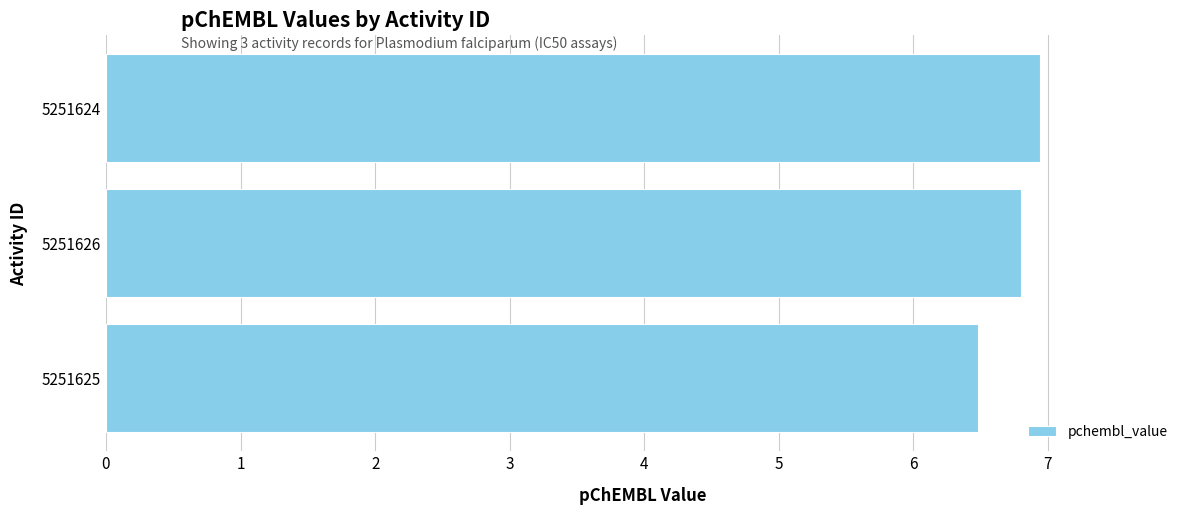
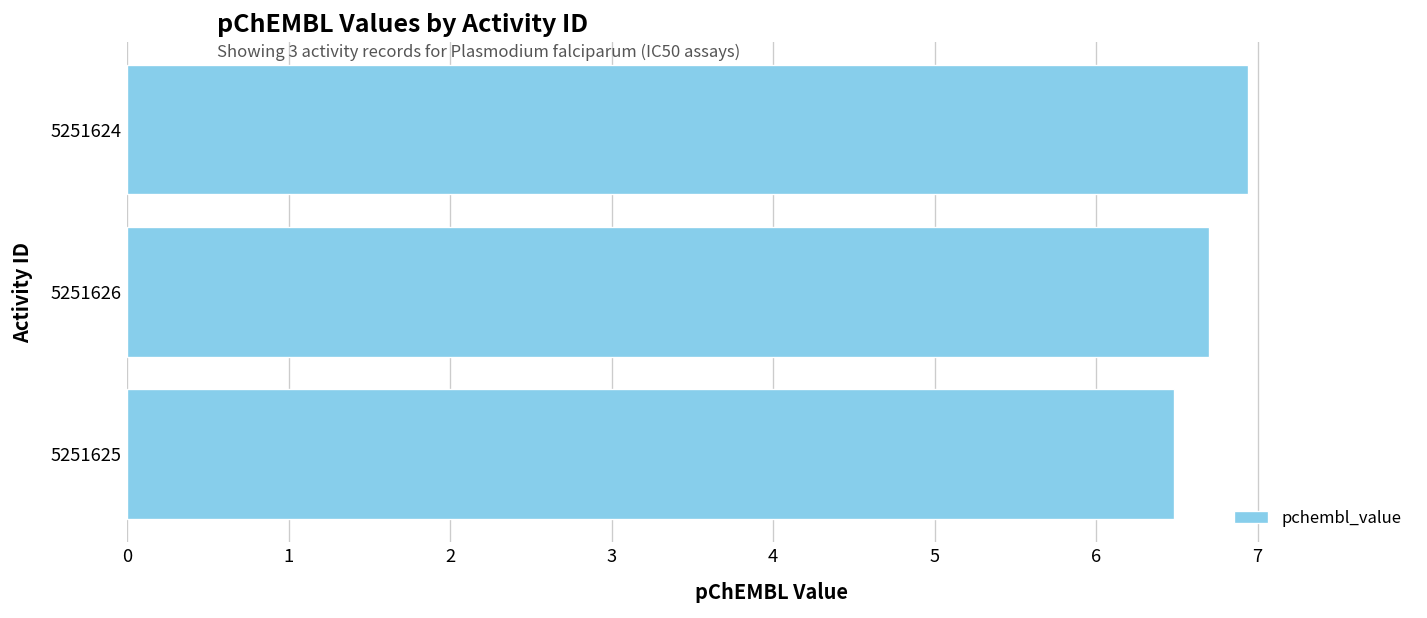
5251626: 6.8 -> 6.7
